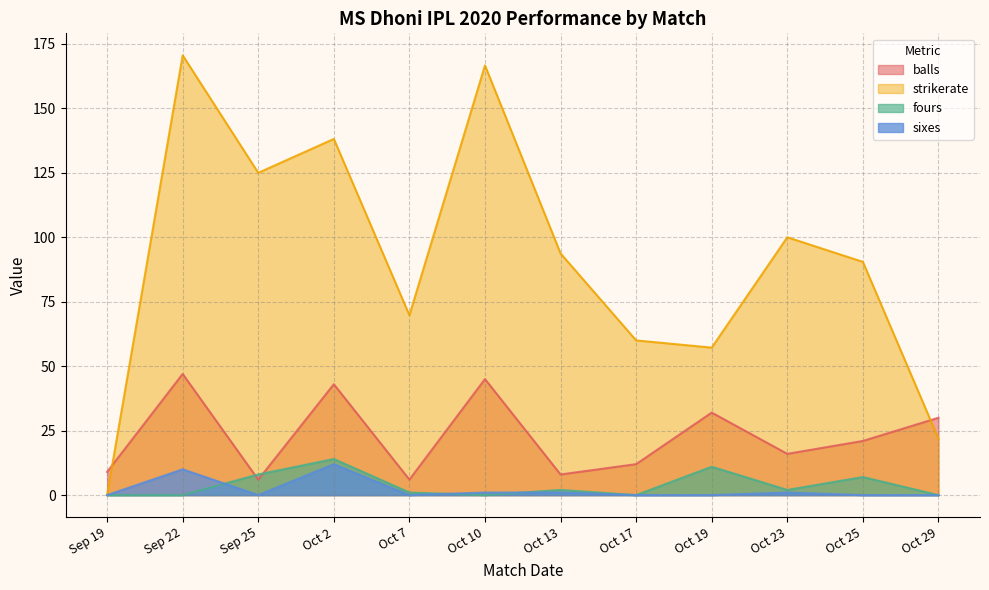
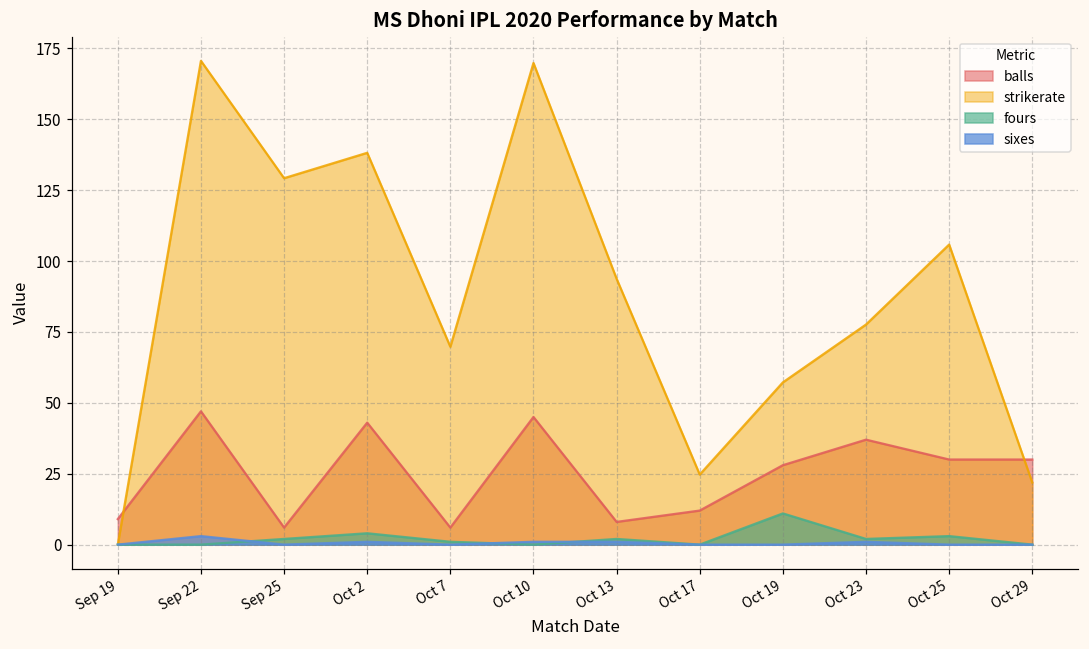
sixes, Sep 22: 10 -> 3
strikerate, Sep 25: 125 -> 129
fours, Sep 25: 8 -> 2
fours, Oct 2: 14 -> 4
sixes, Oct 2: 12 -> 1
strikerate, Oct 10: 167 -> 170
strikerate, Oct 17: 60 -> 25
balls, Oct 19: 32 -> 28
balls, Oct 23: 16 -> 37
strikerate, Oct 23: 100 -> 78
balls, Oct 25: 21 -> 30
strikerate, Oct 25: 90 -> 106
fours, Oct 25: 7 -> 3
